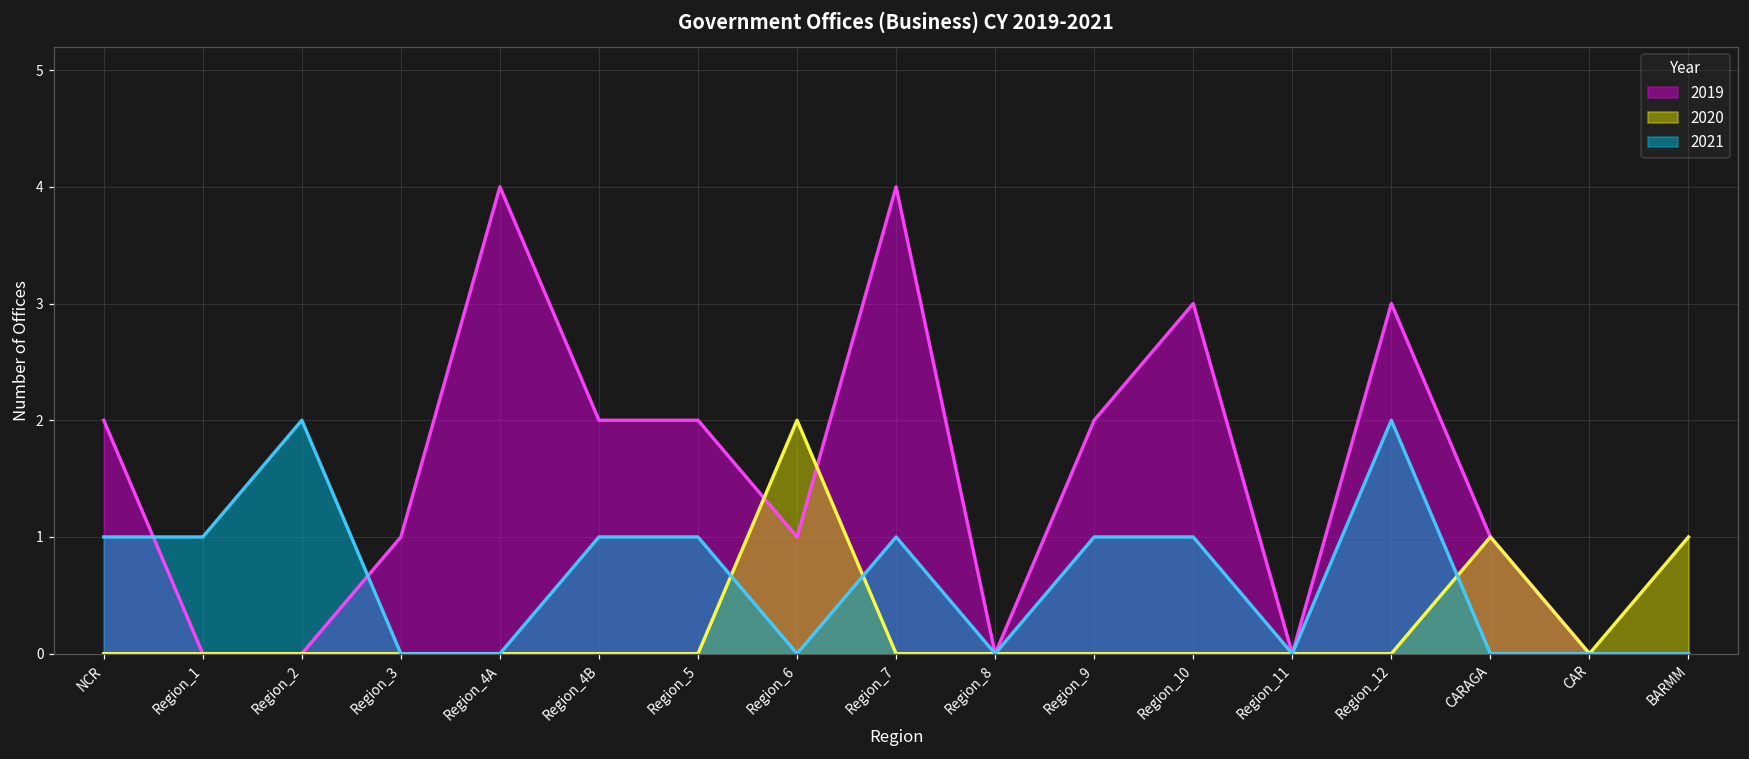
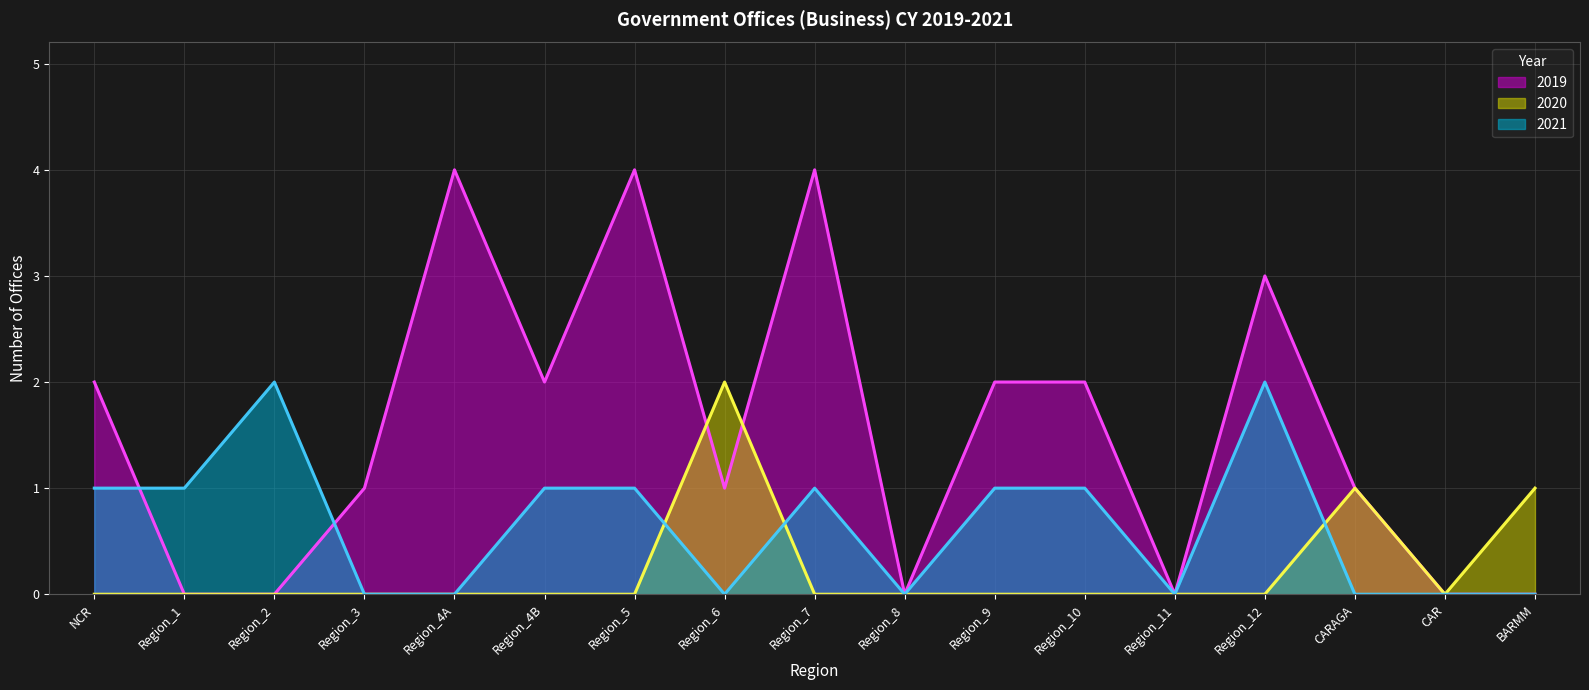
2019, Region_5: 2 -> 4
2019, Region_10: 3 -> 2
